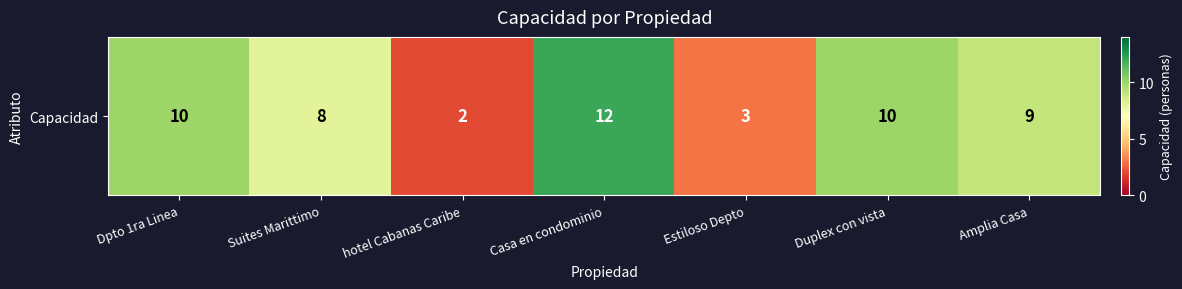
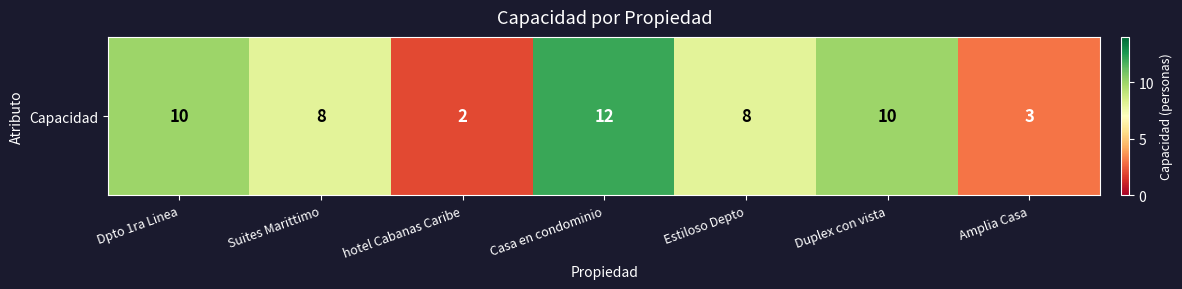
Capacidad, Estiloso Depto: 3 -> 8
Capacidad, Amplia Casa: 9 -> 3
